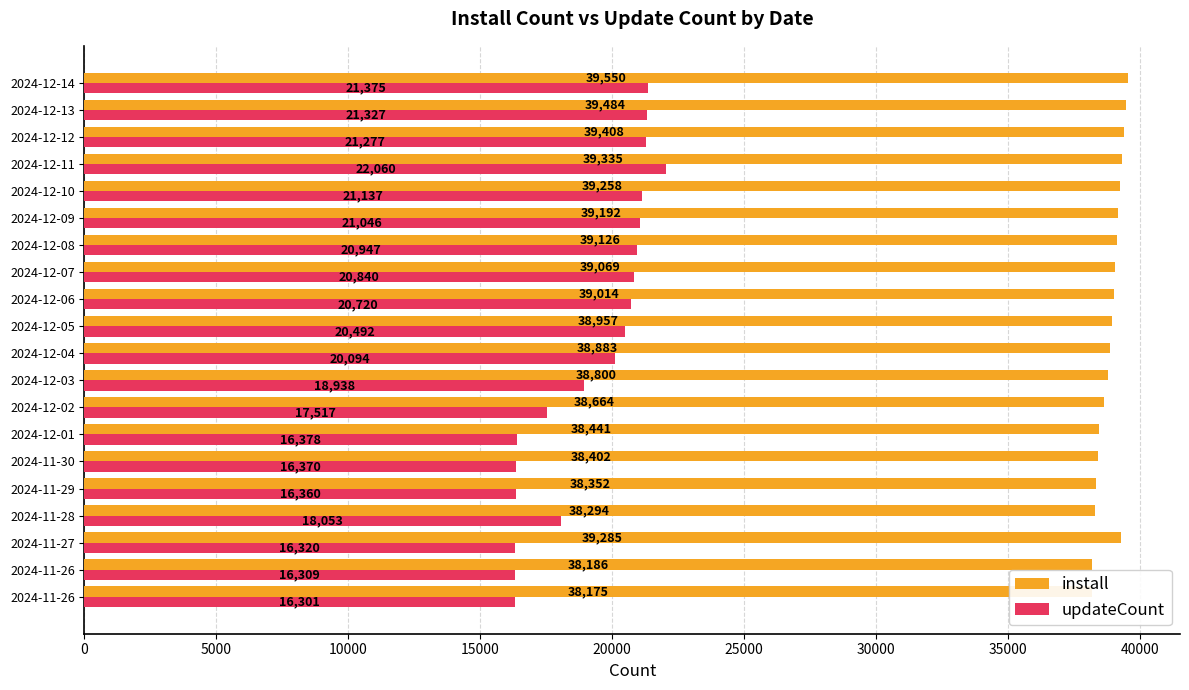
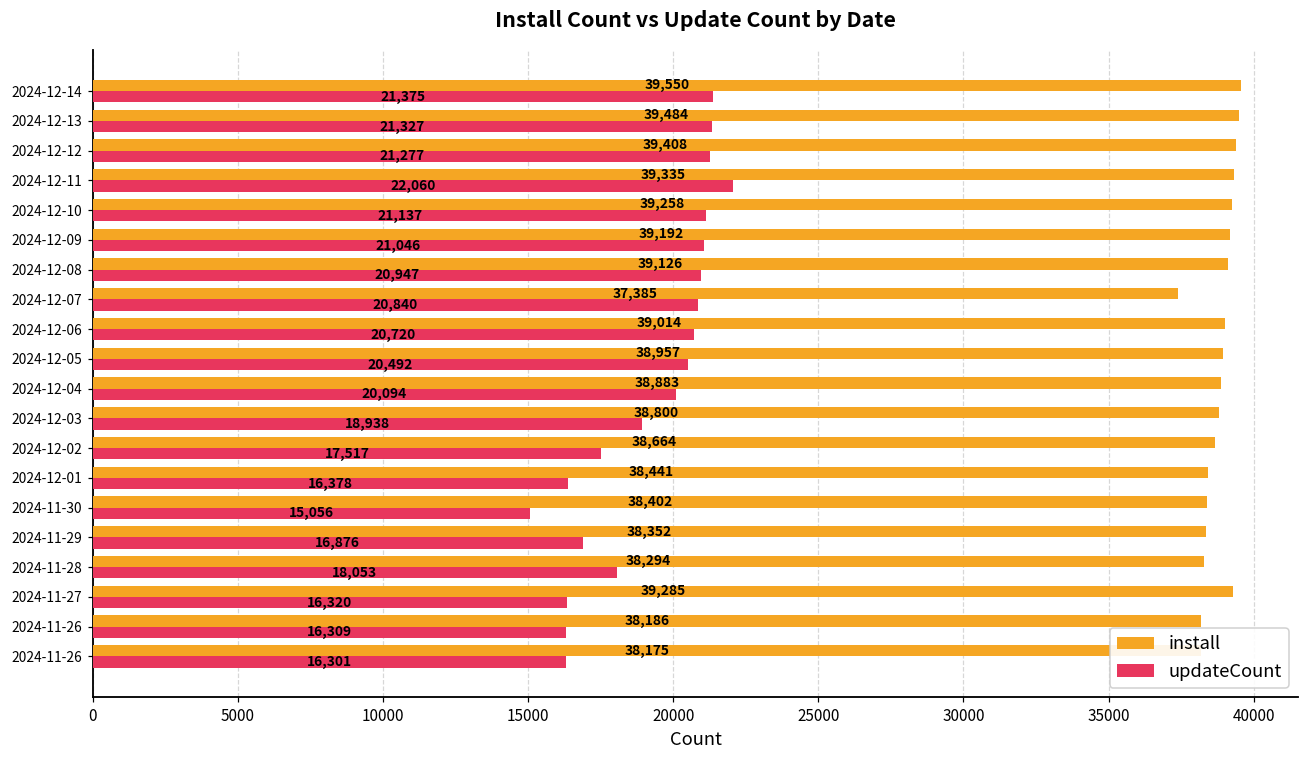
install, 2024-12-07: 39,069 -> 37,385
updateCount, 2024-11-30: 16,370 -> 15,056
updateCount, 2024-11-29: 16,360 -> 16,876
